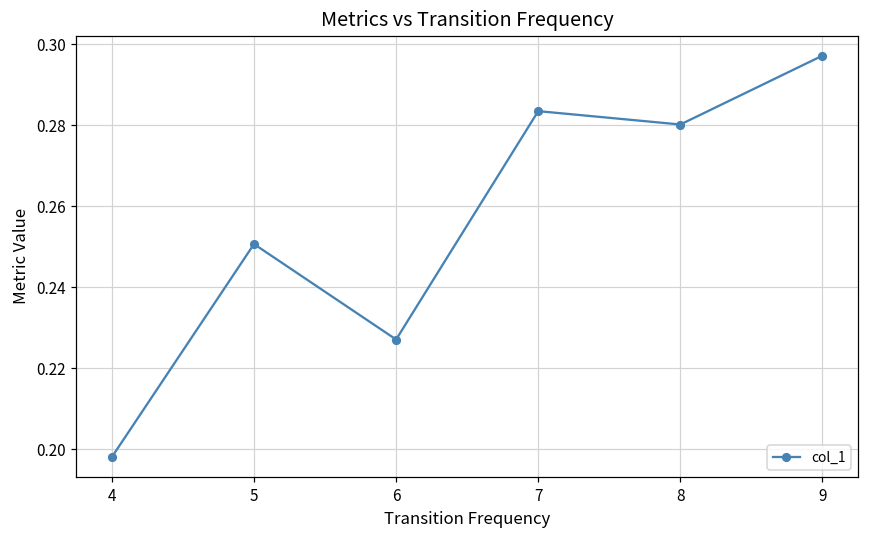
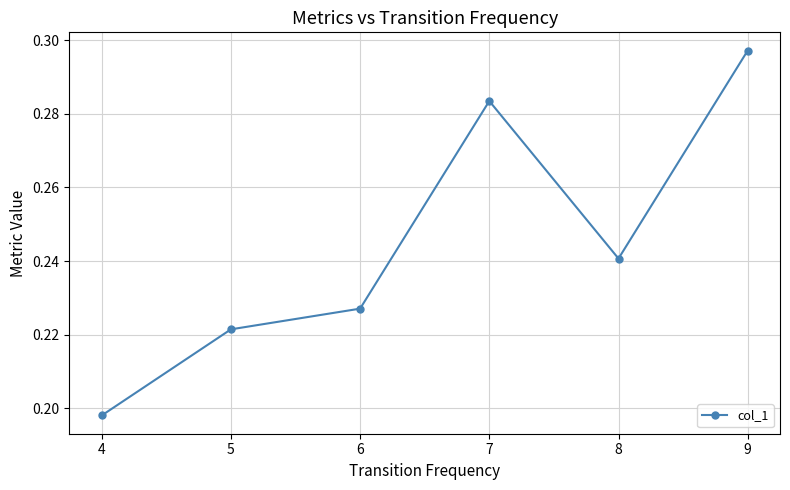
5: 0.251 -> 0.221
8: 0.280 -> 0.241
